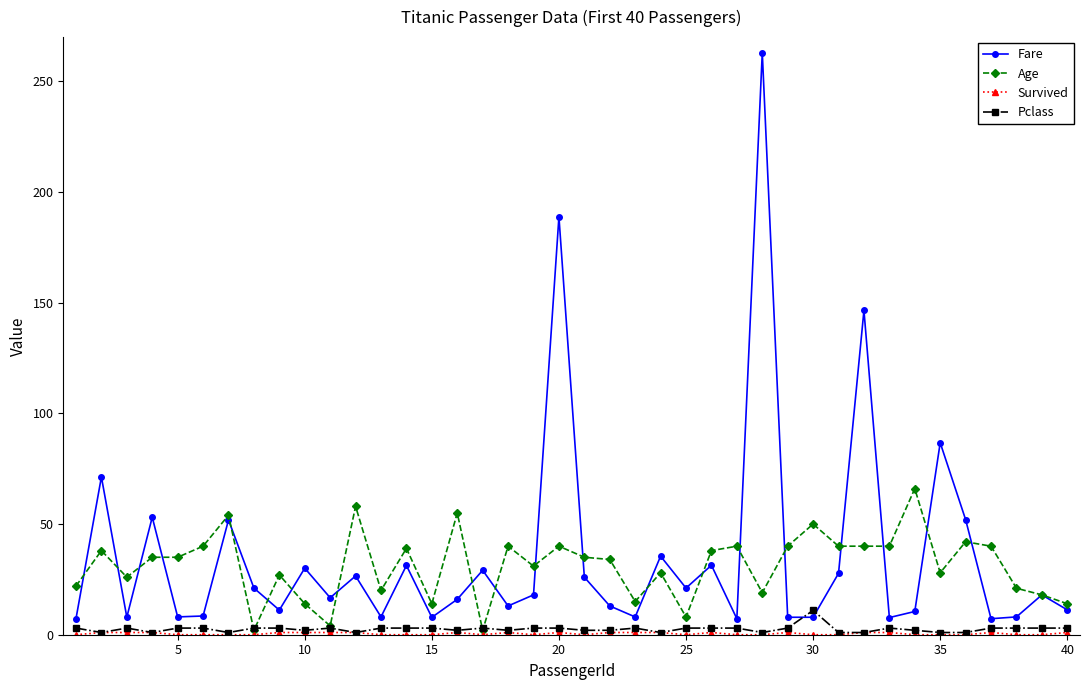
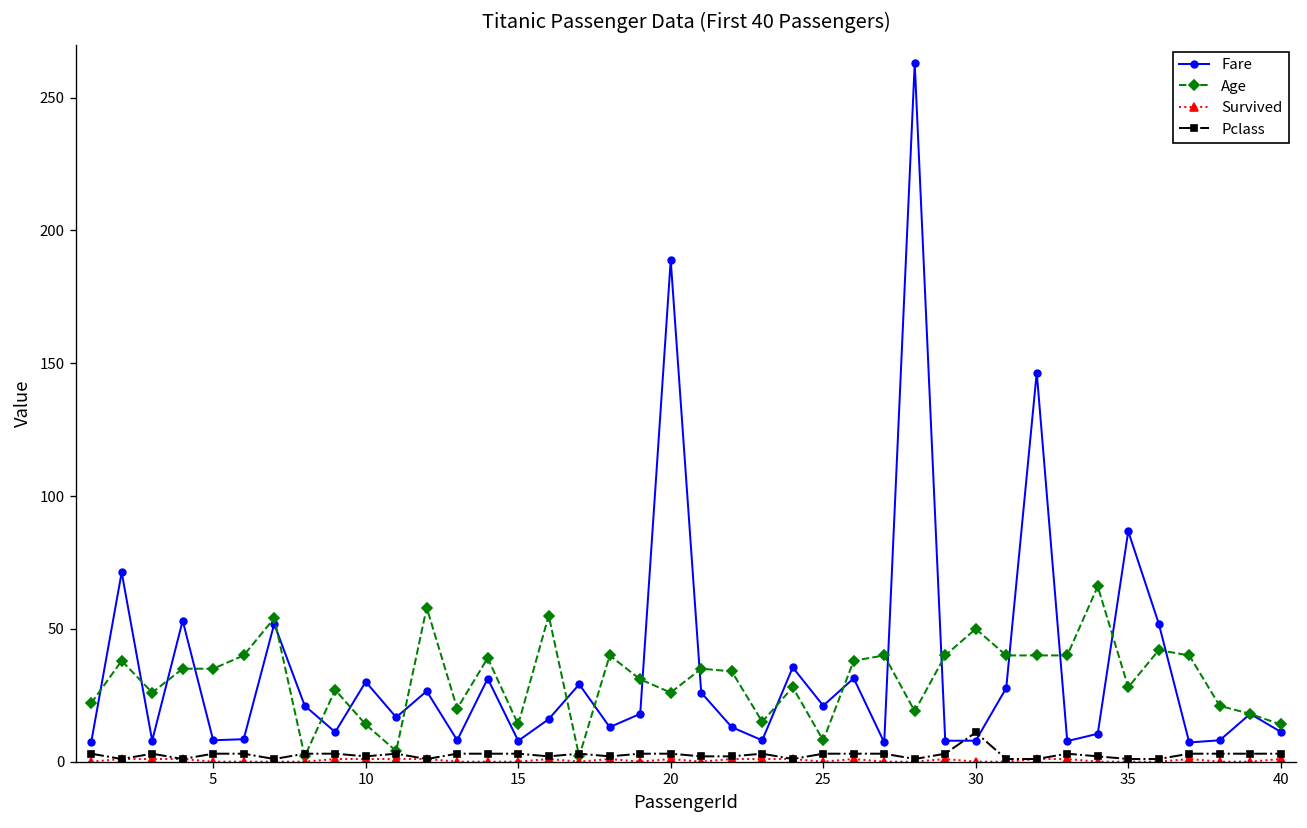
Age, 20: 40 -> 26
